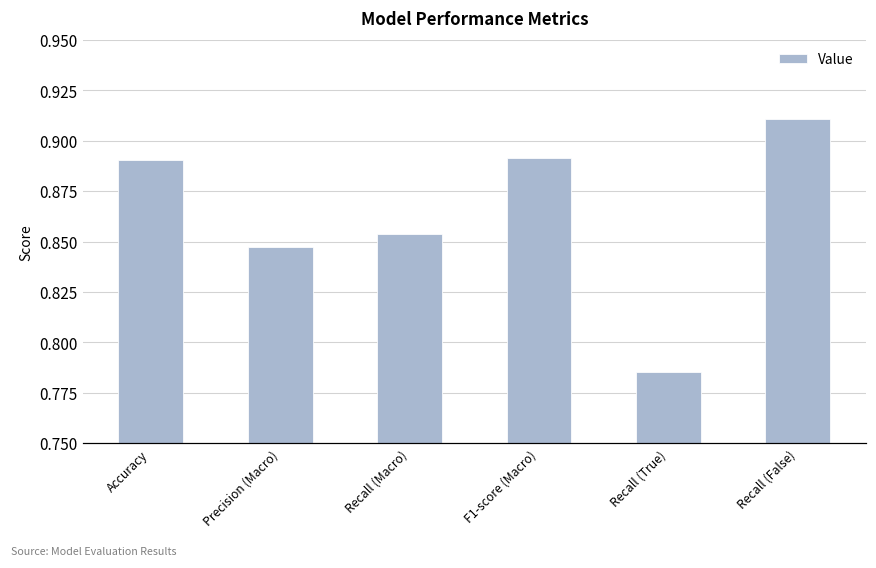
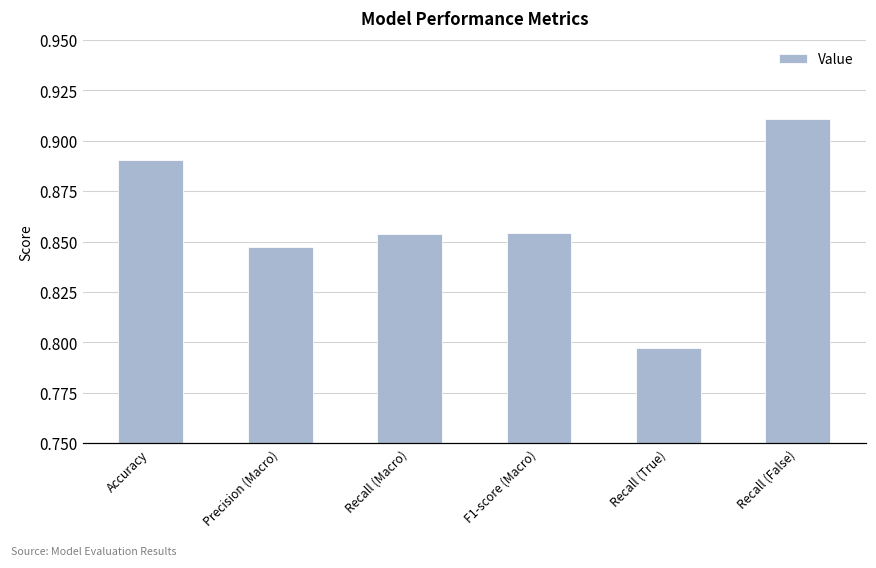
F1-score (Macro): 0.892 -> 0.854
Recall (True): 0.785 -> 0.797
